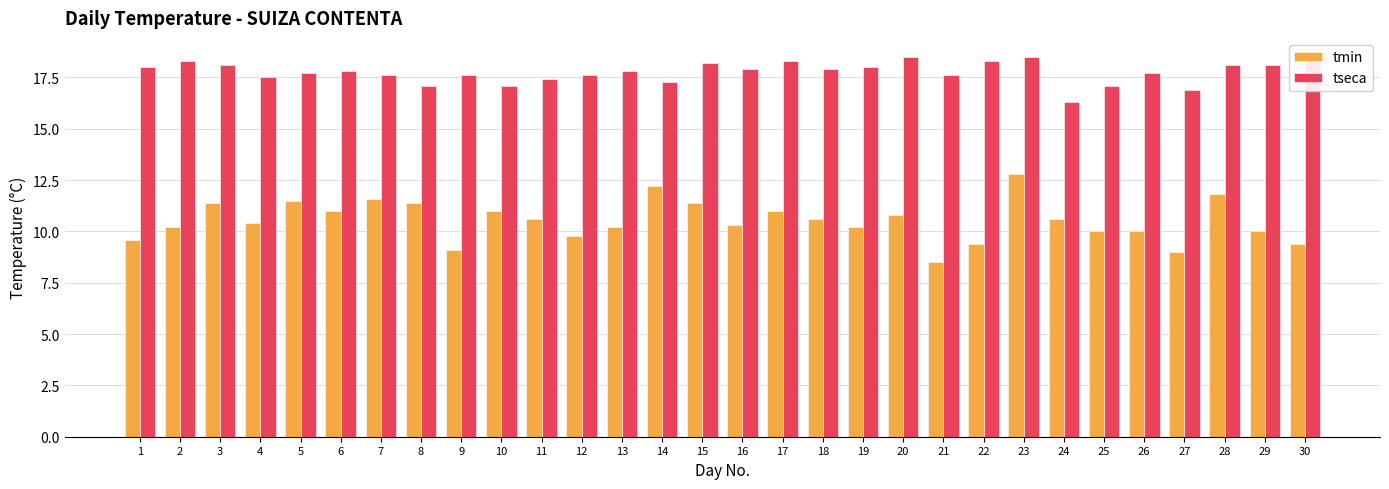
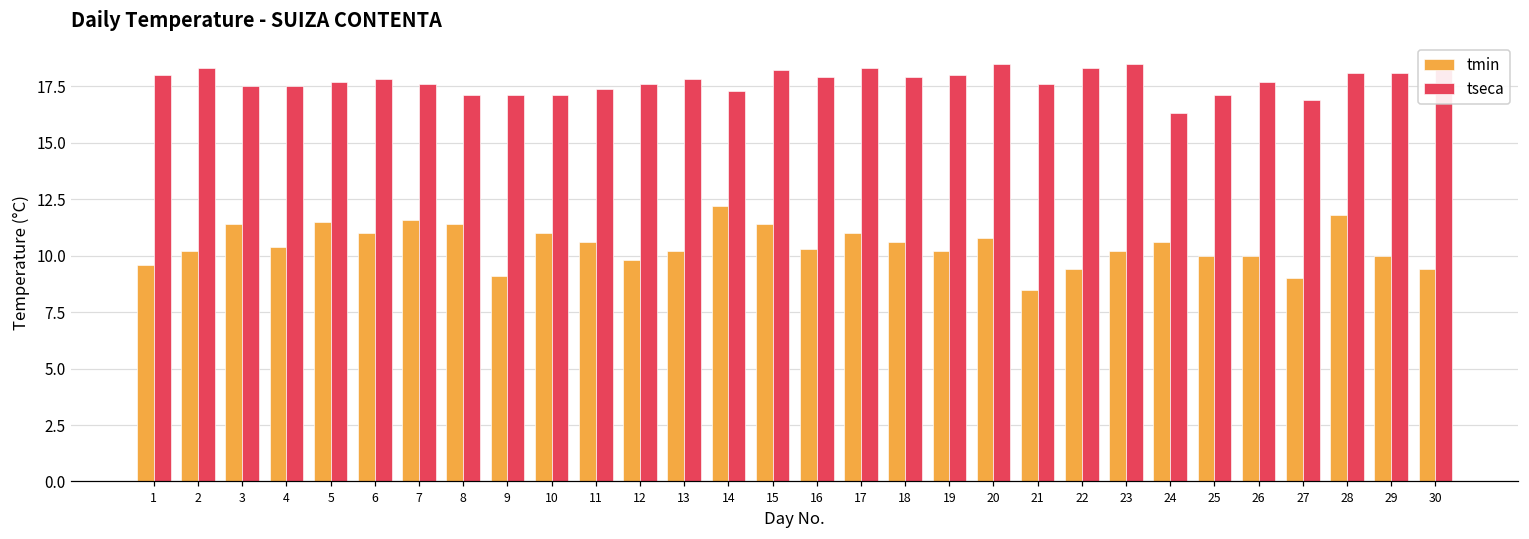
tseca, 3: 18.1 -> 17.5
tseca, 9: 17.6 -> 17.1
tmin, 23: 12.8 -> 10.2
